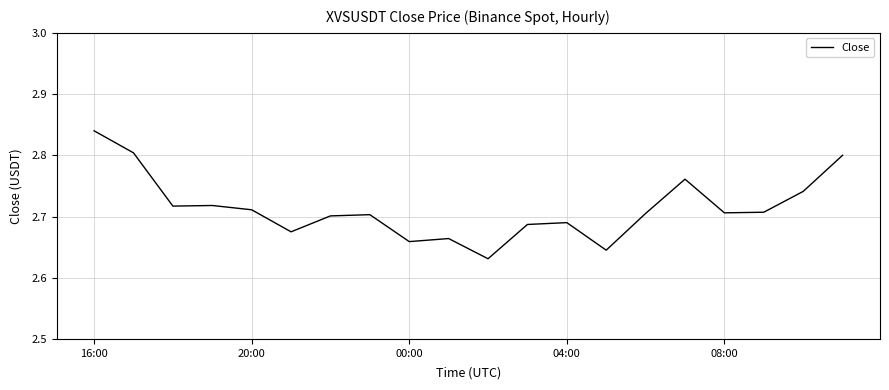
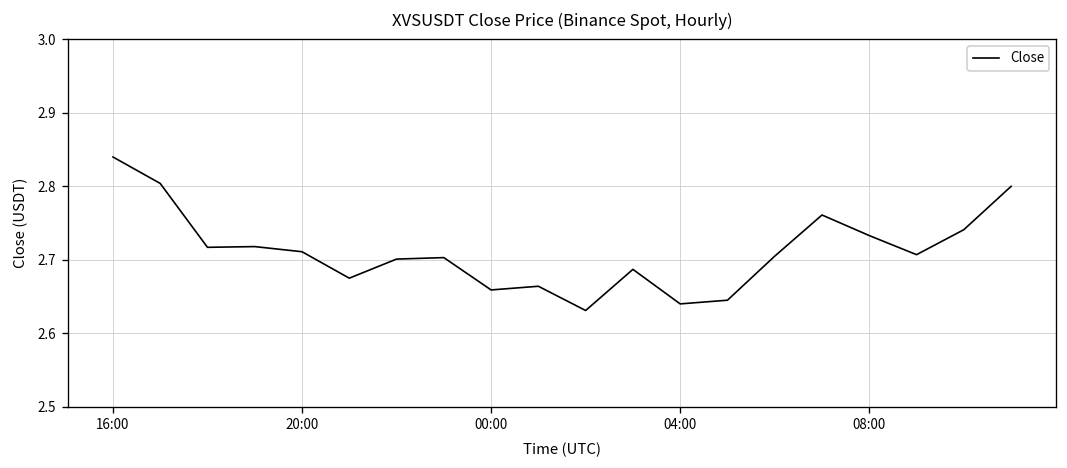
04:00: 2.69 -> 2.64
08:00: 2.71 -> 2.73
